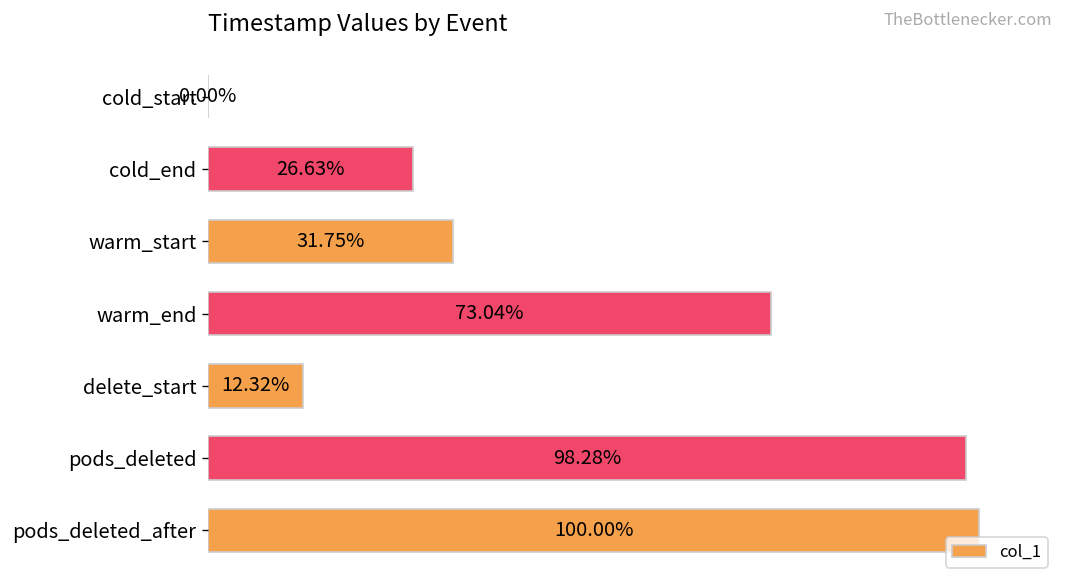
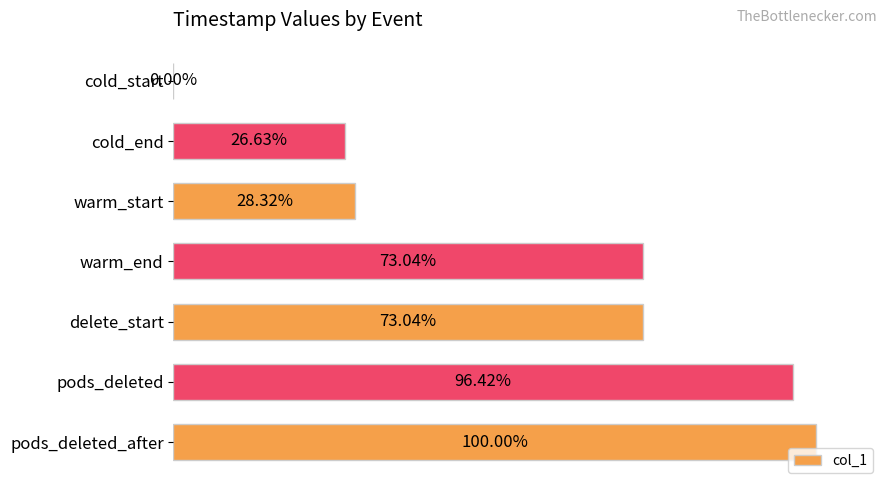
warm_start: 31.75% -> 28.32%
delete_start: 12.32% -> 73.04%
pods_deleted: 98.28% -> 96.42%
